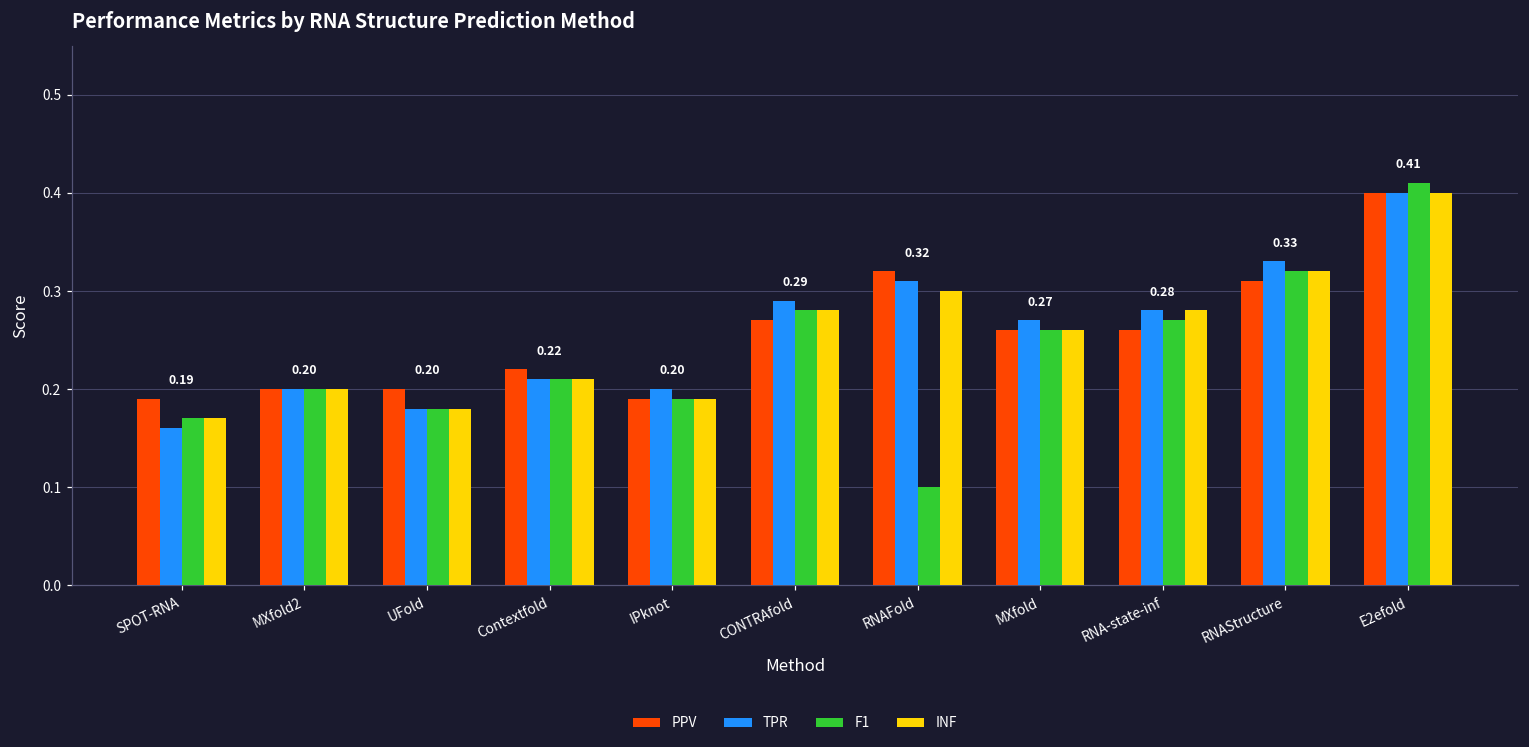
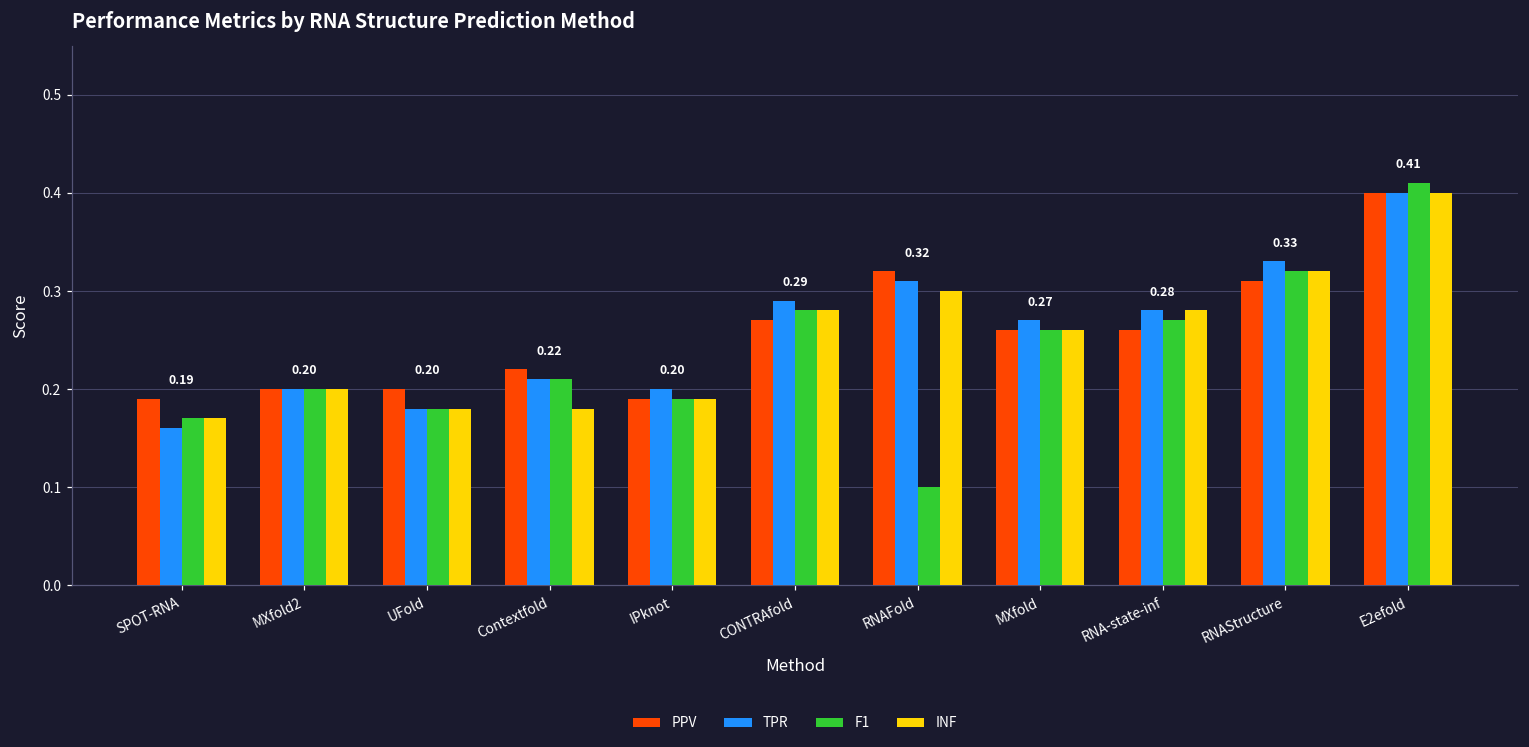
INF, Contextfold: 0.21 -> 0.18
